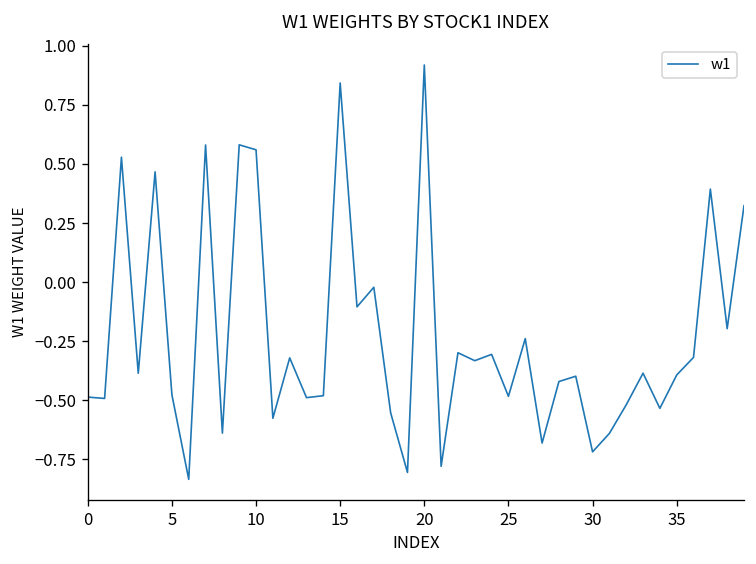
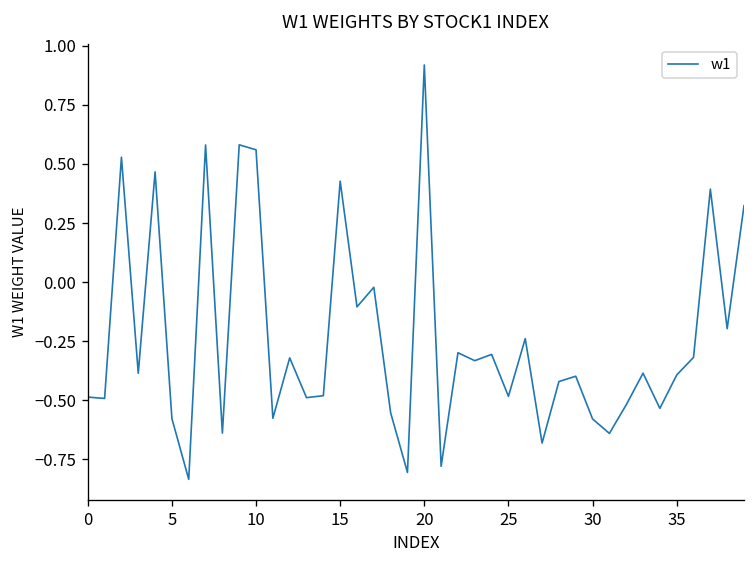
5: -0.48 -> -0.58
15: 0.84 -> 0.43
30: -0.72 -> -0.58
